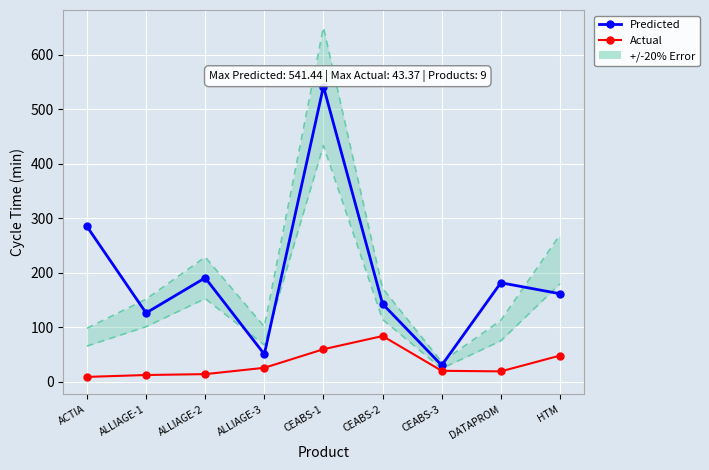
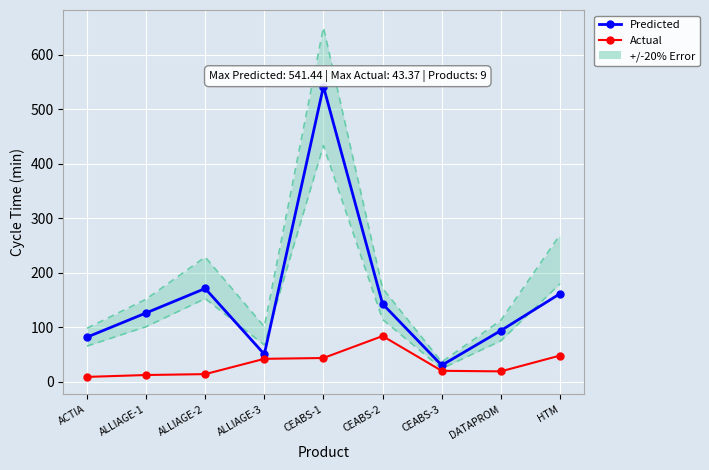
Predicted, ACTIA: 280 -> 80
Predicted, ALLIAGE-2: 190 -> 170
Actual, ALLIAGE-3: 30 -> 40
Actual, CEABS-1: 60 -> 40
Predicted, DATAPROM: 180 -> 90
